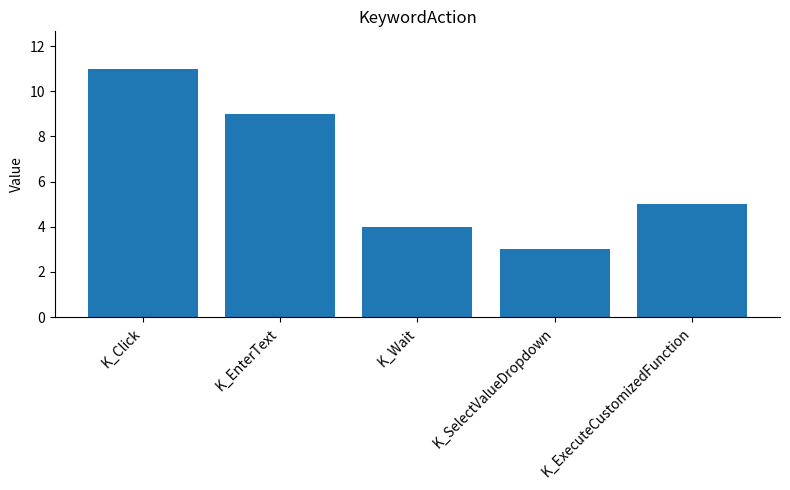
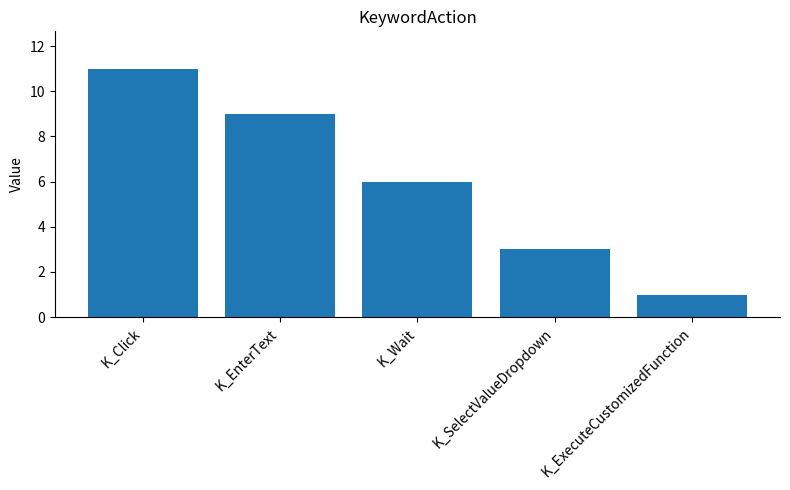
K_Wait: 4 -> 6
K_ExecuteCustomizedFunction: 5 -> 1
